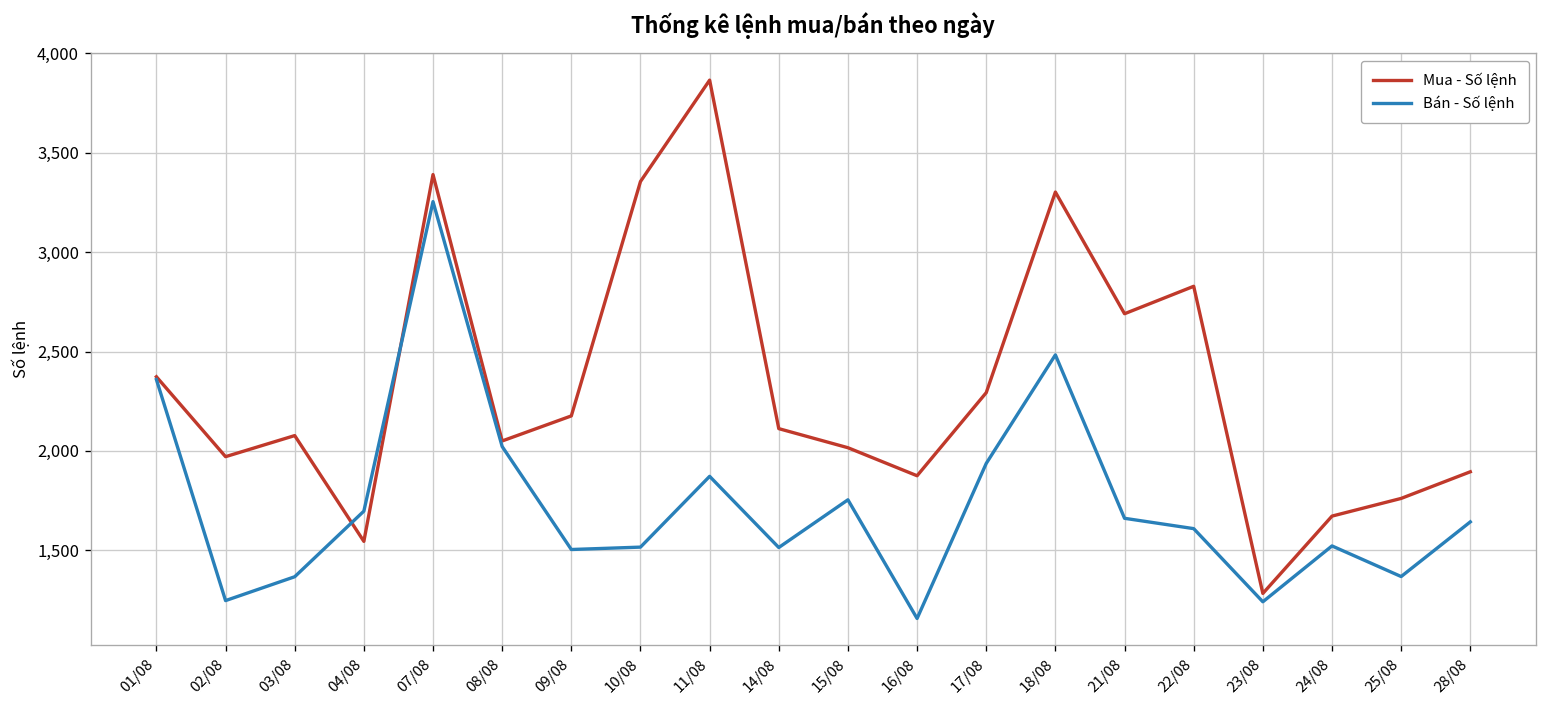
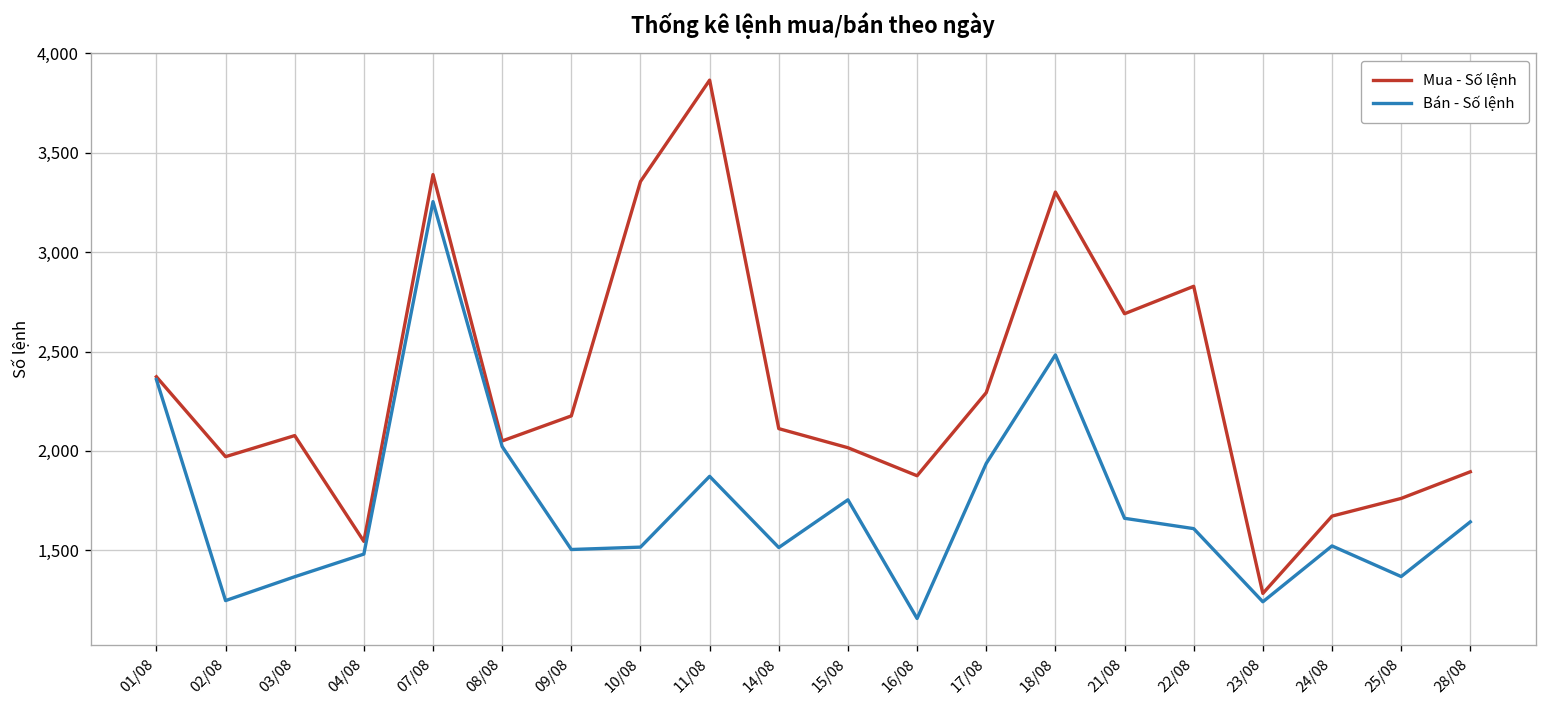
Bán - Số lệnh, 04/08: 1,700 -> 1,480
